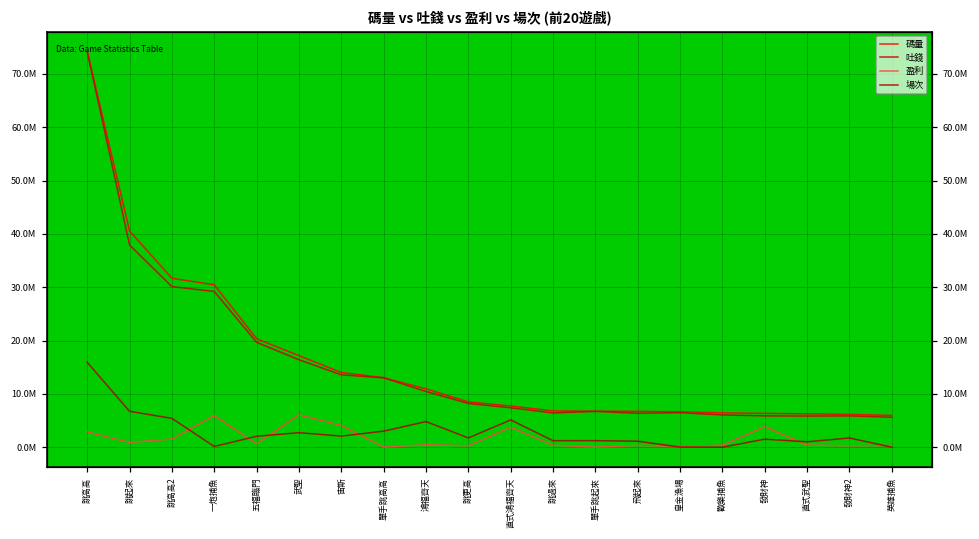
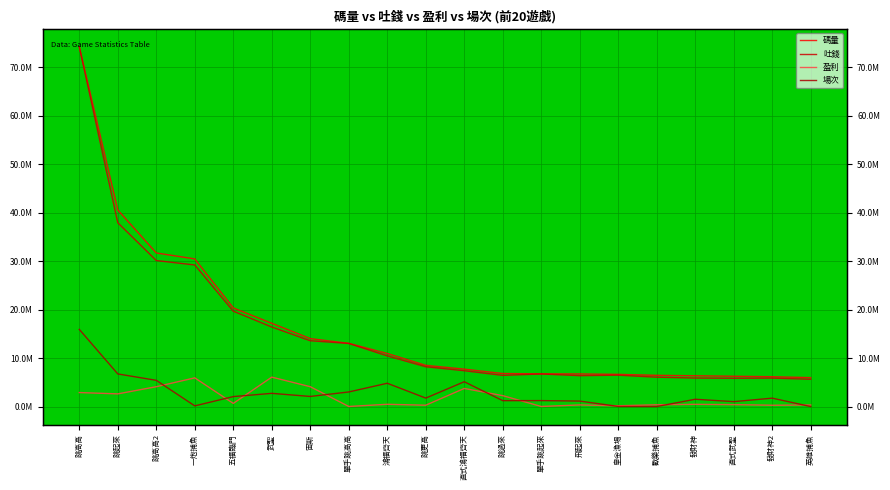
盈利, 跳起來: 1000000 -> 3000000
盈利, 跳高高2: 2000000 -> 4000000
盈利, 跳過來: 0 -> 2000000
盈利, 發財神: 4000000 -> 0
